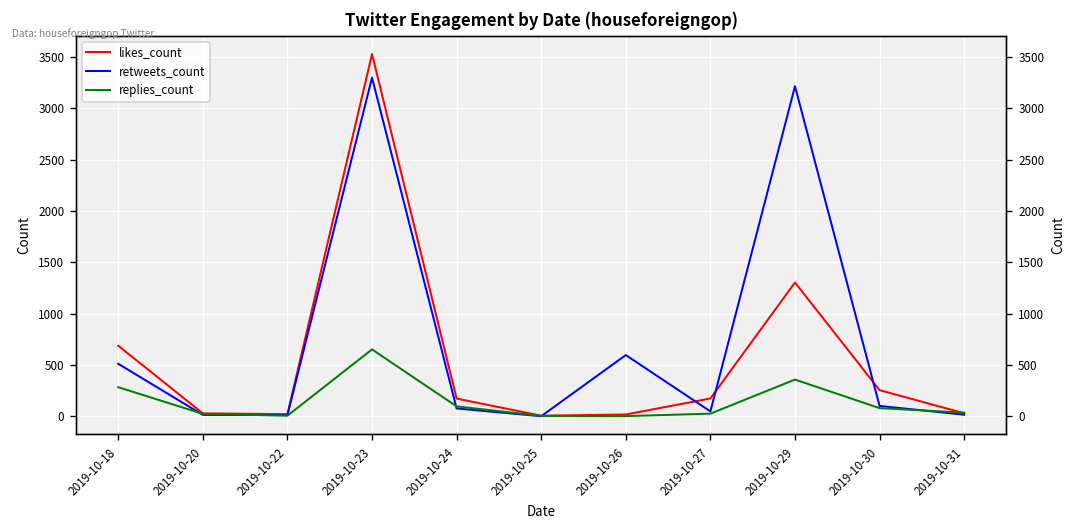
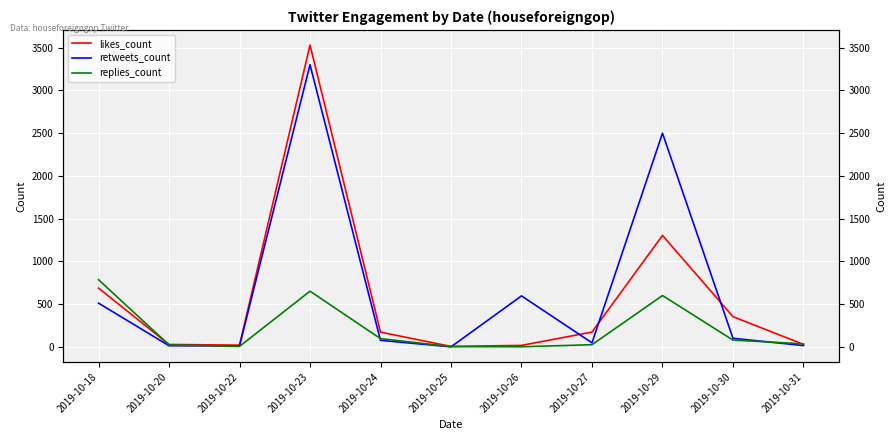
replies_count, 2019-10-18: 300 -> 800
retweets_count, 2019-10-29: 3200 -> 2500
replies_count, 2019-10-29: 400 -> 600
likes_count, 2019-10-30: 300 -> 400
